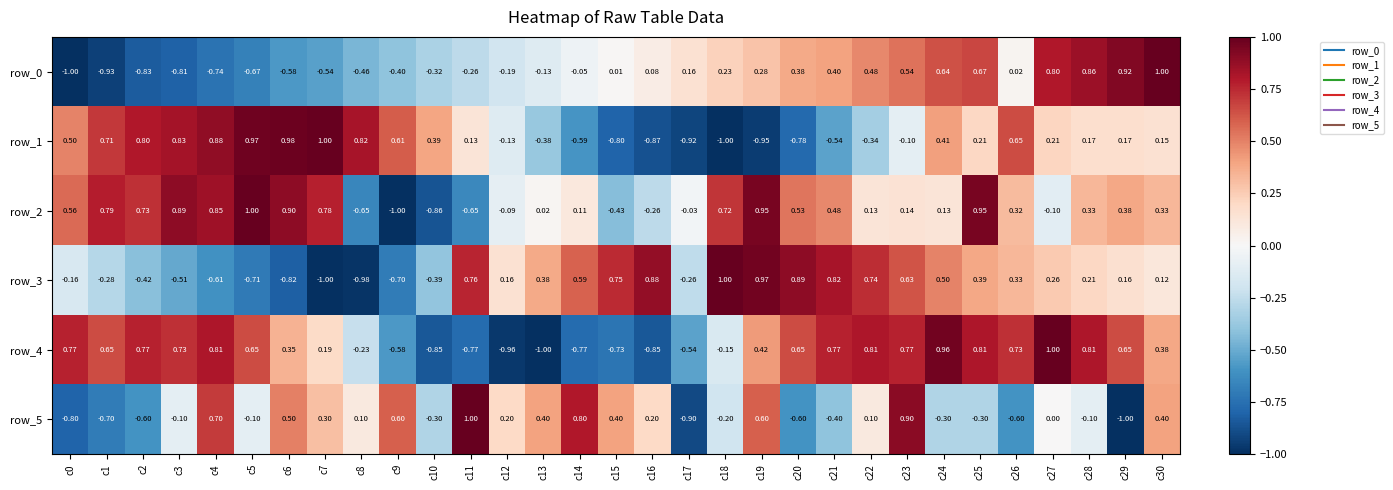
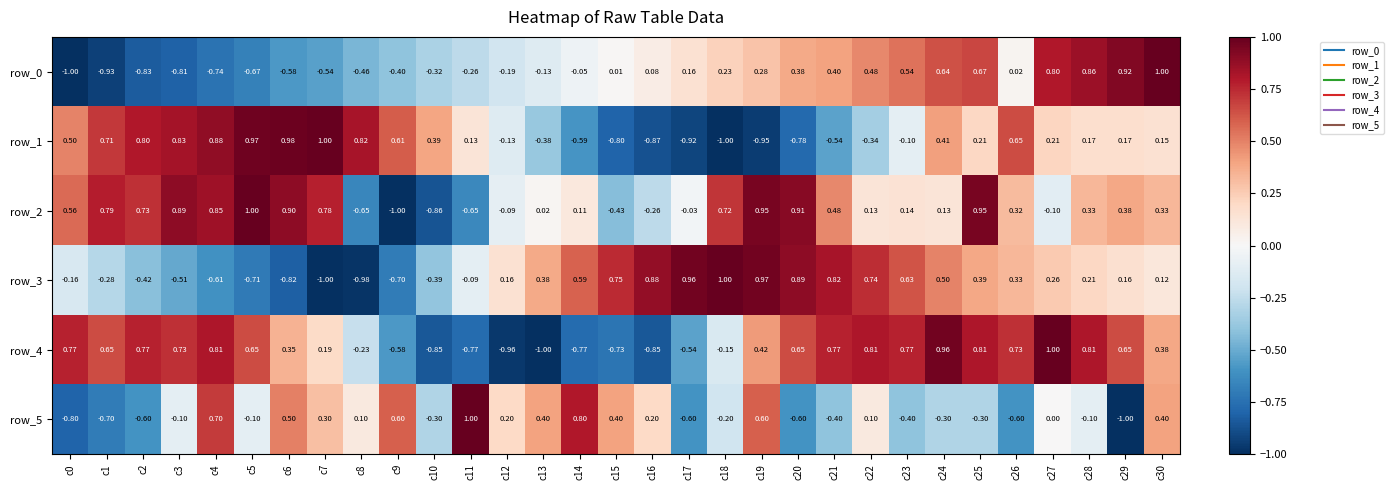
row_2, c20: 0.53 -> 0.91
row_3, c11: 0.76 -> -0.09
row_3, c17: -0.26 -> 0.96
row_5, c17: -0.90 -> -0.60
row_5, c23: 0.90 -> -0.40
